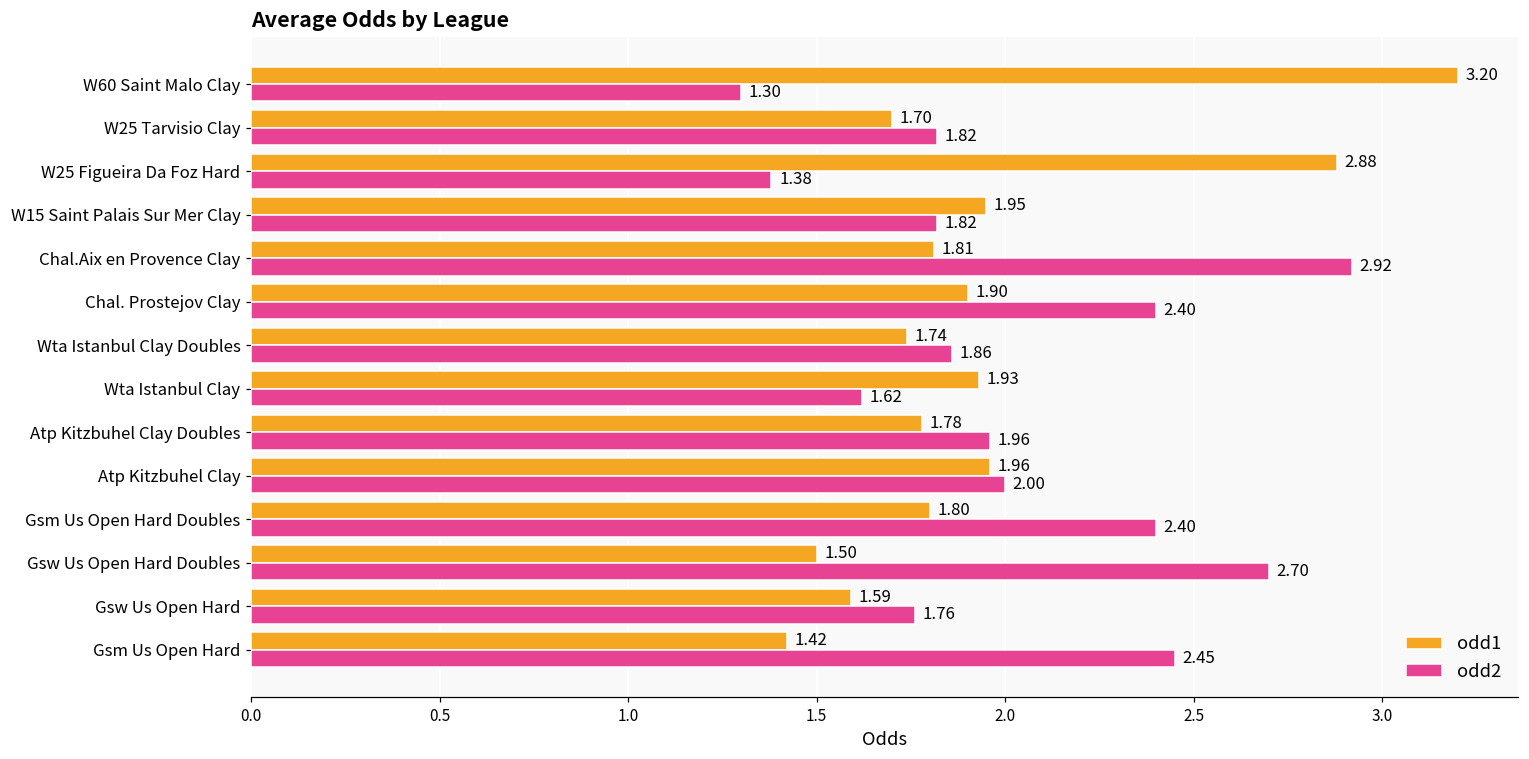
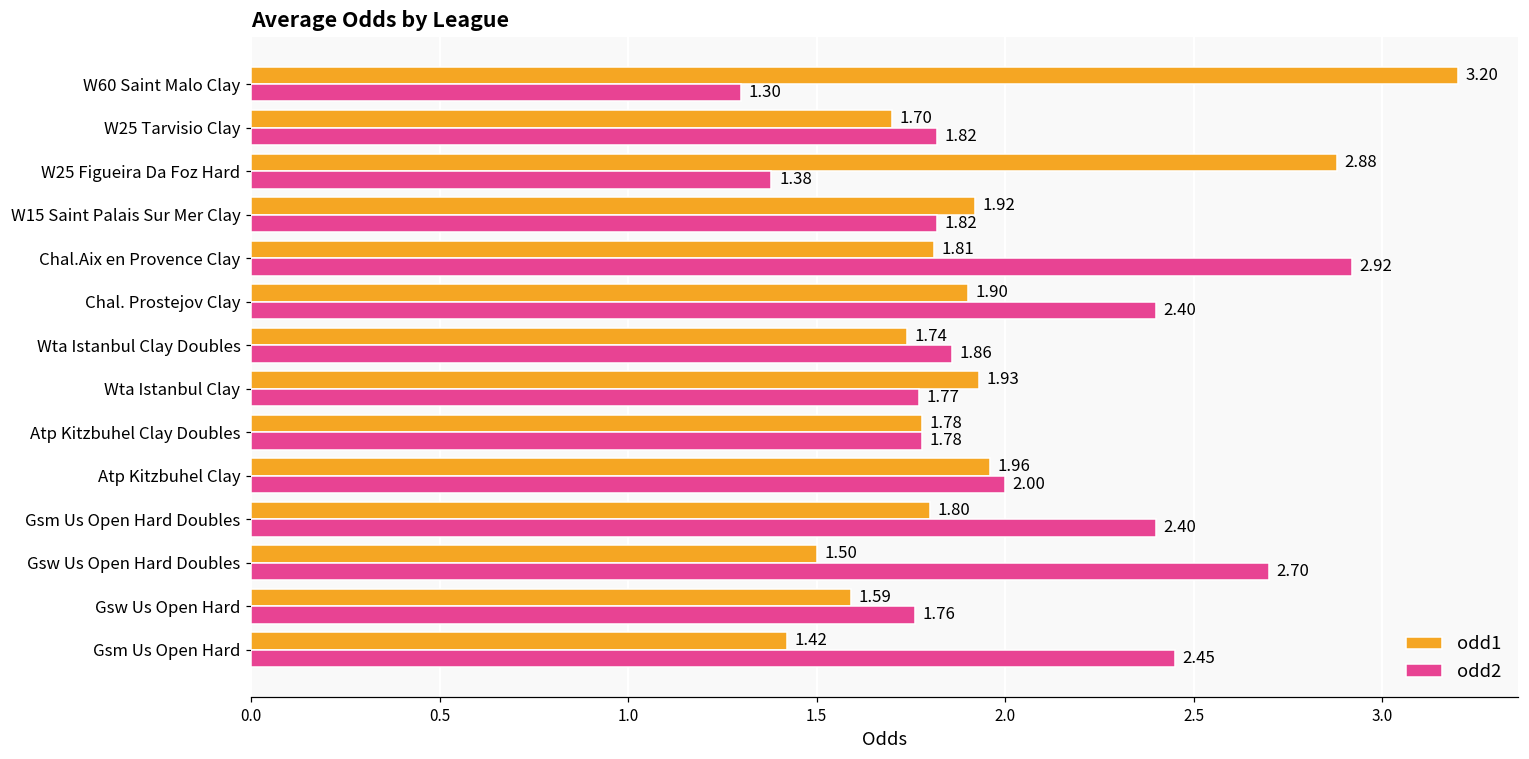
odd1, W15 Saint Palais Sur Mer Clay: 1.95 -> 1.92
odd2, Wta Istanbul Clay: 1.62 -> 1.77
odd2, Atp Kitzbuhel Clay Doubles: 1.96 -> 1.78
